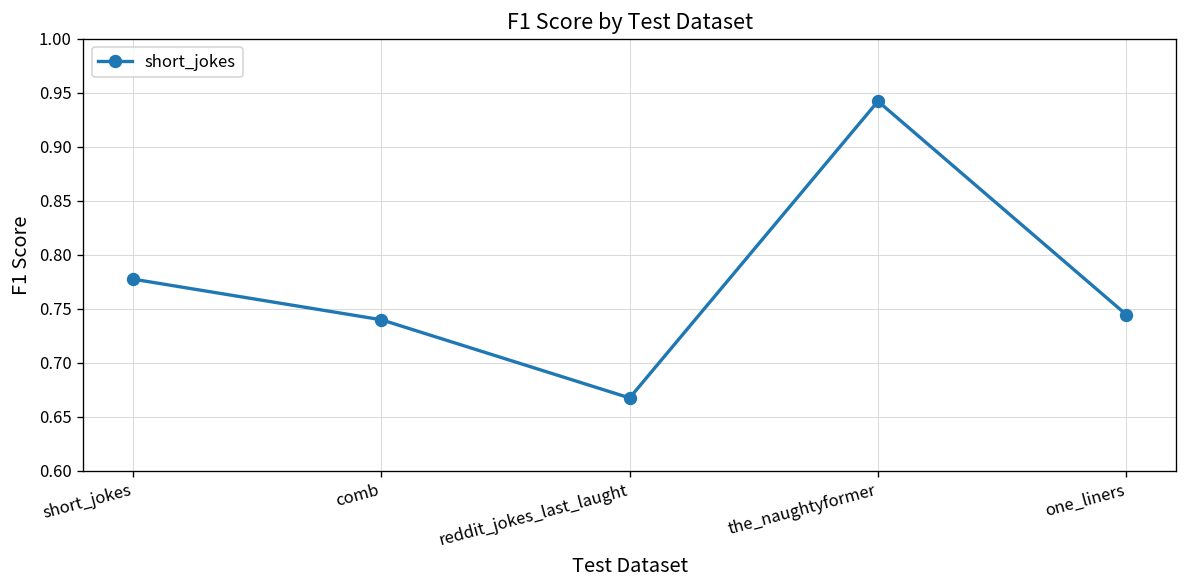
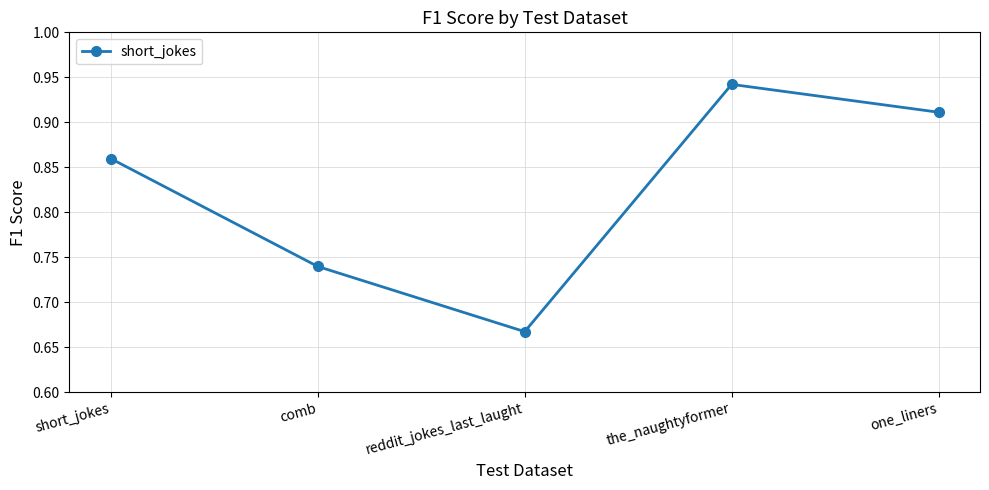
short_jokes: 0.78 -> 0.86
one_liners: 0.74 -> 0.91
